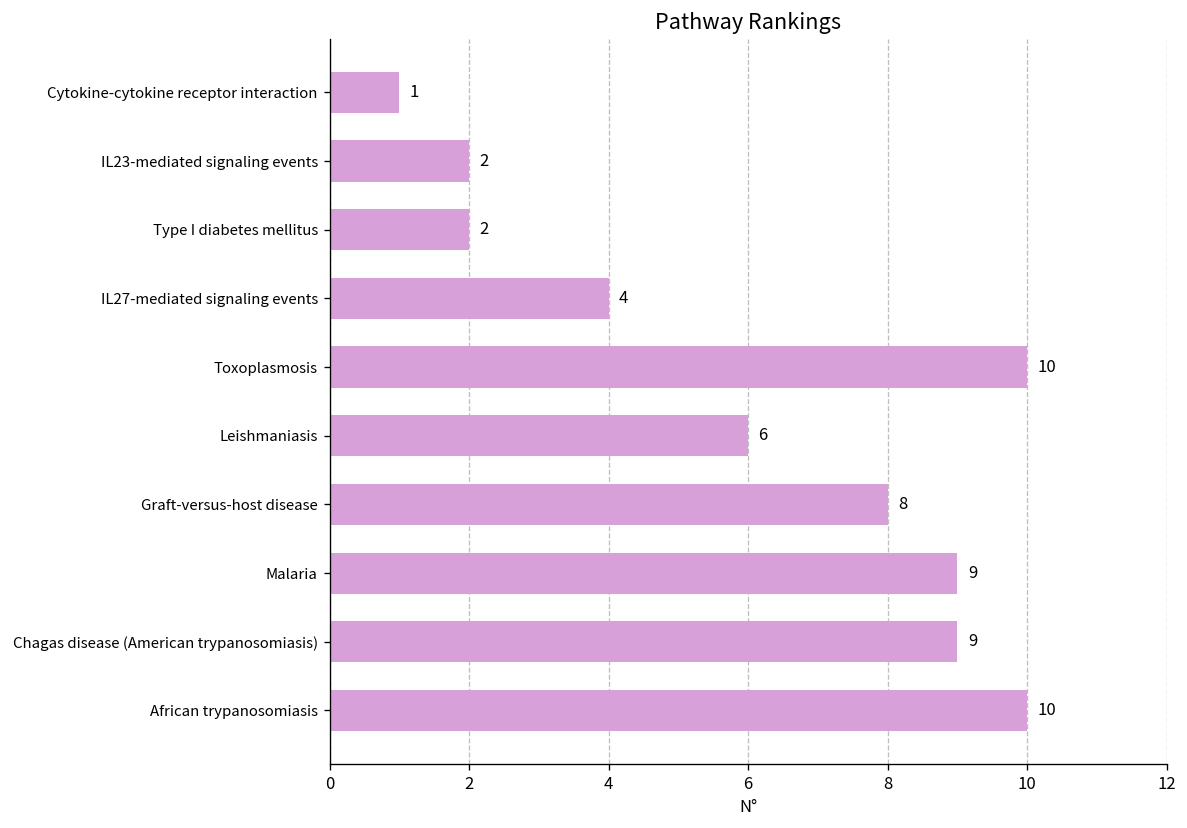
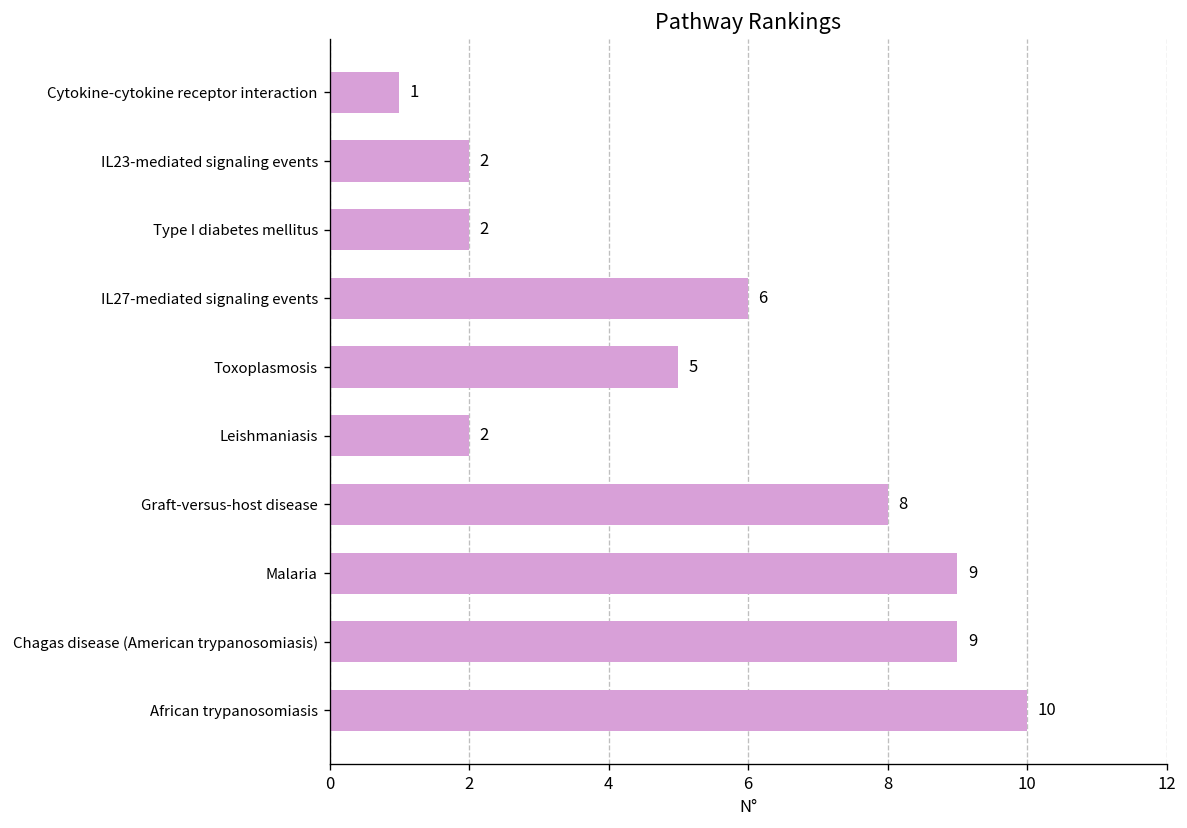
IL27-mediated signaling events: 4 -> 6
Toxoplasmosis: 10 -> 5
Leishmaniasis: 6 -> 2
